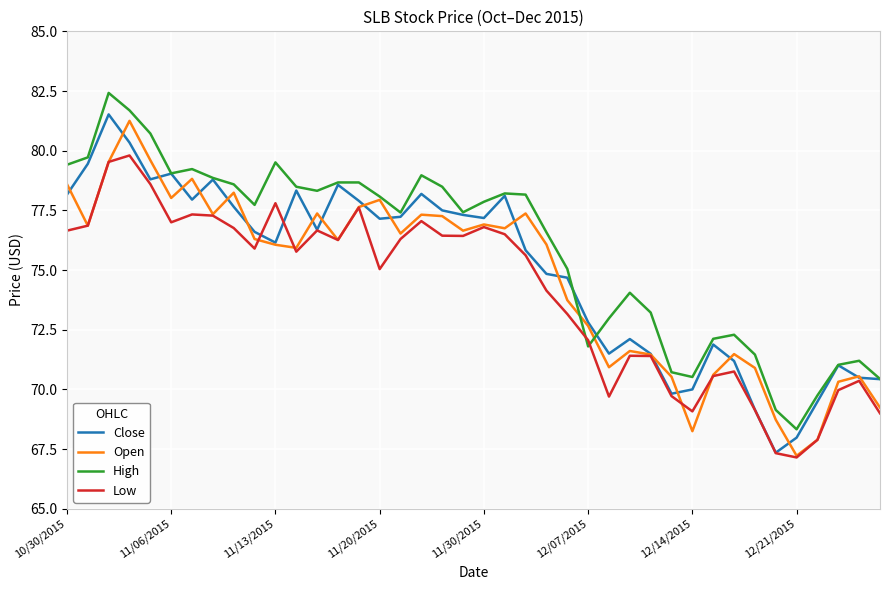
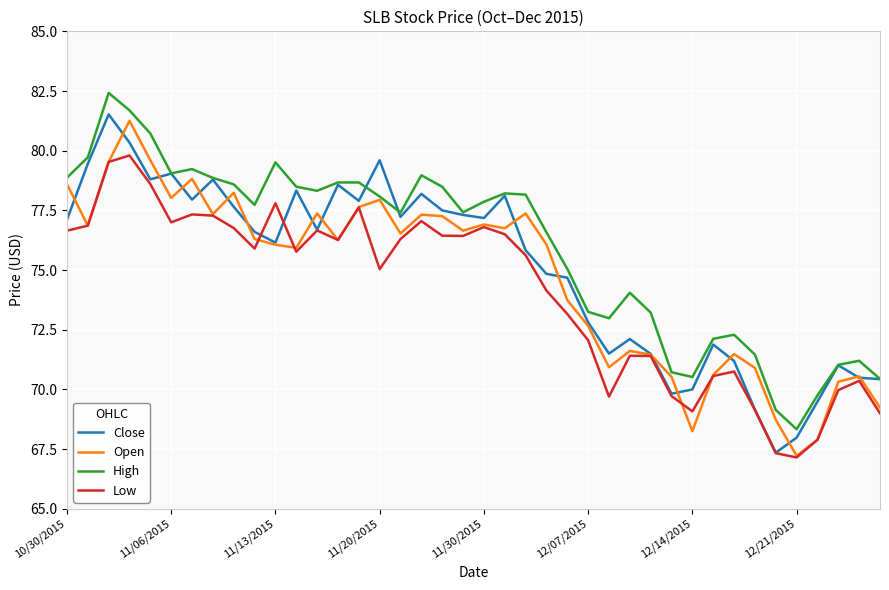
Close, 10/30/2015: 78.2 -> 77.1
High, 10/30/2015: 79.4 -> 78.9
Close, 11/20/2015: 77.2 -> 79.6
High, 12/07/2015: 71.8 -> 73.3
